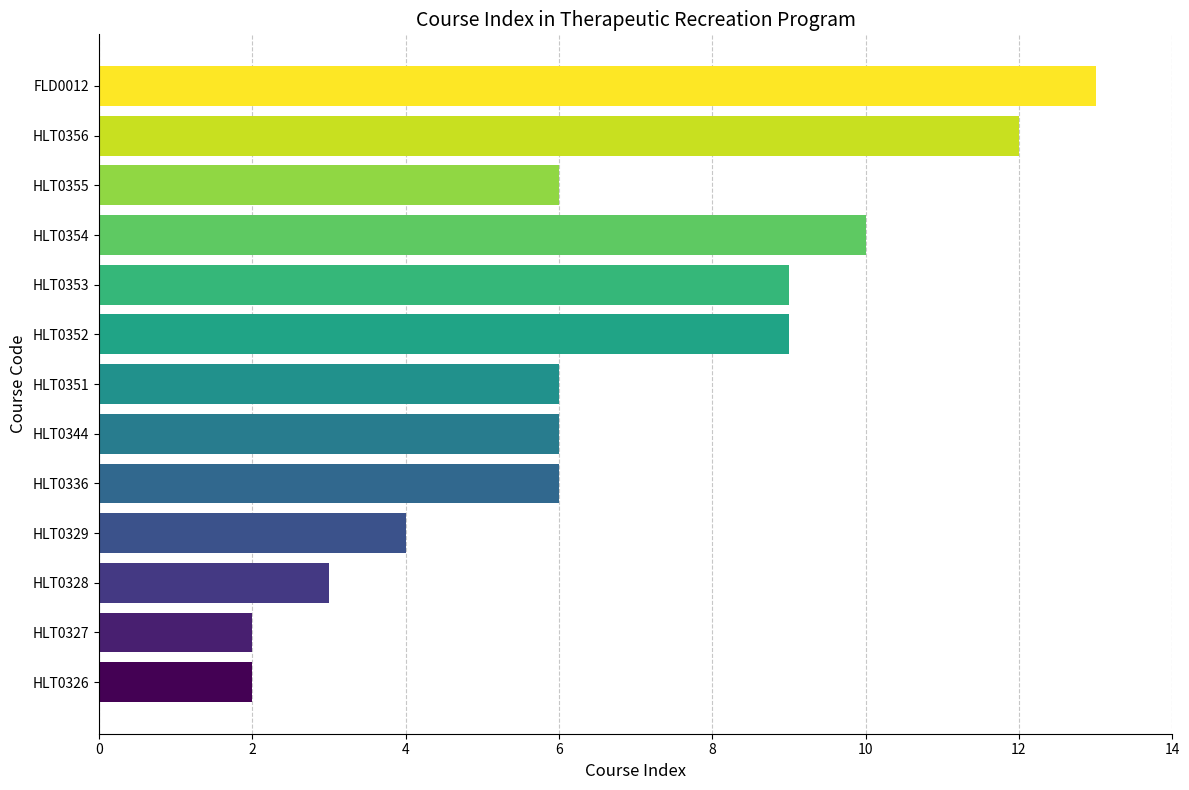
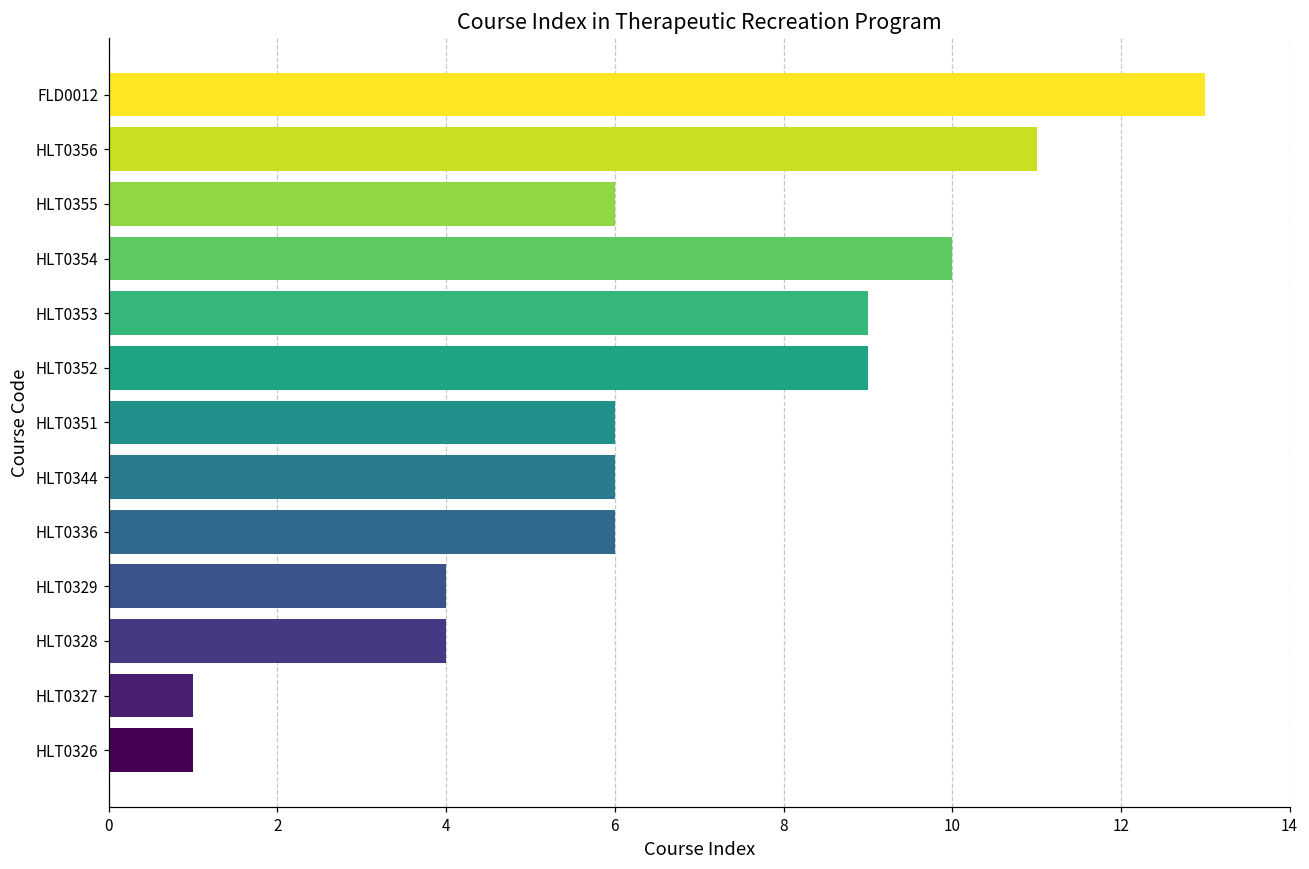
HLT0356: 12 -> 11
HLT0328: 3 -> 4
HLT0327: 2 -> 1
HLT0326: 2 -> 1
